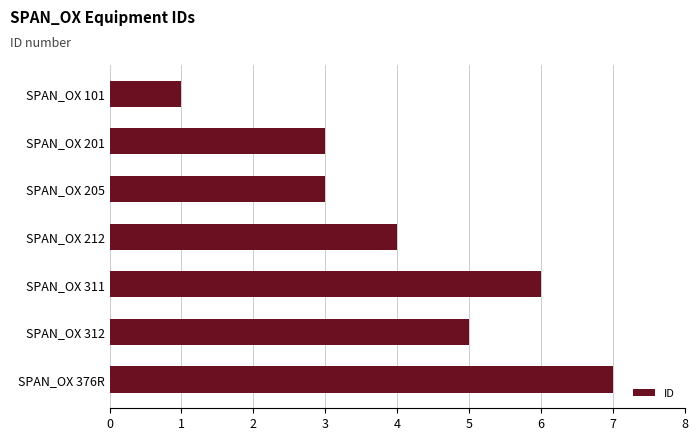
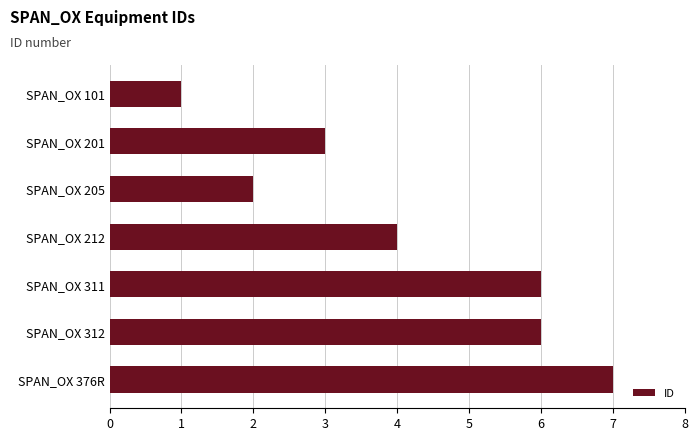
SPAN_OX 205: 3.0 -> 2.0
SPAN_OX 312: 5.0 -> 6.0
